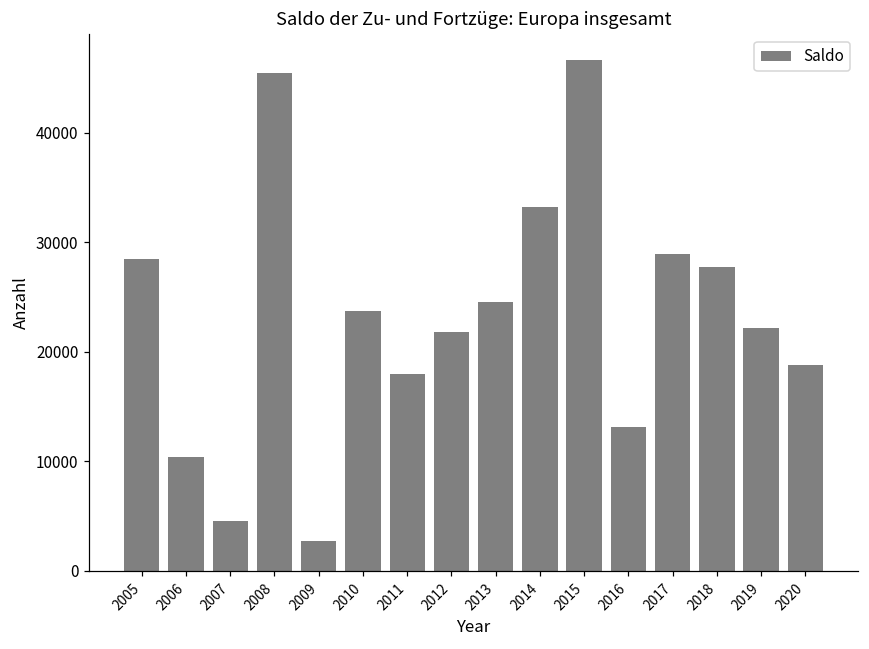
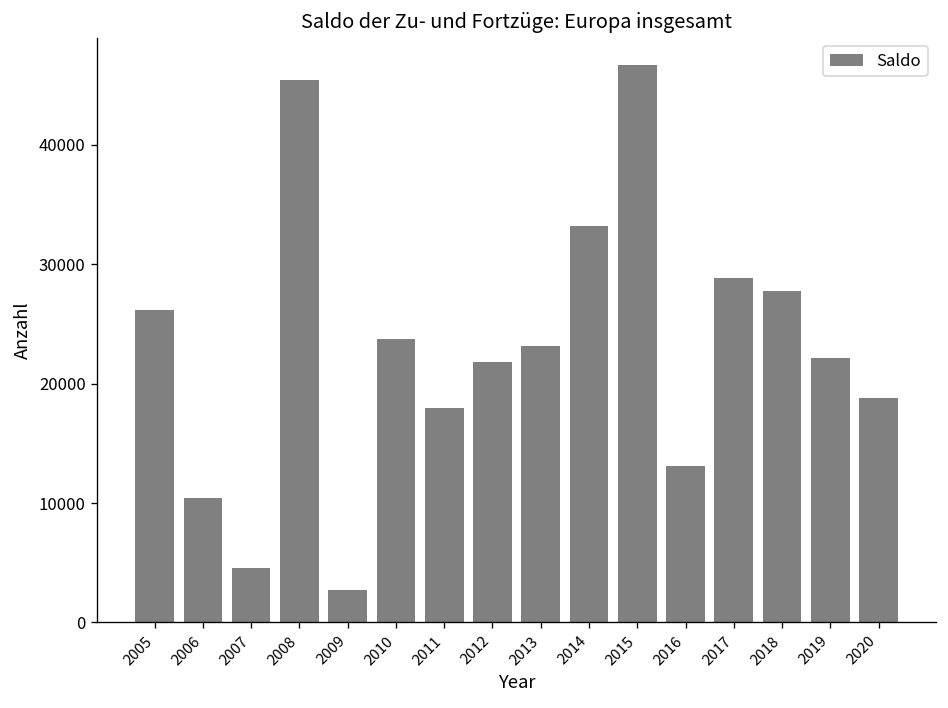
2005: 28000 -> 26000
2013: 25000 -> 23000
